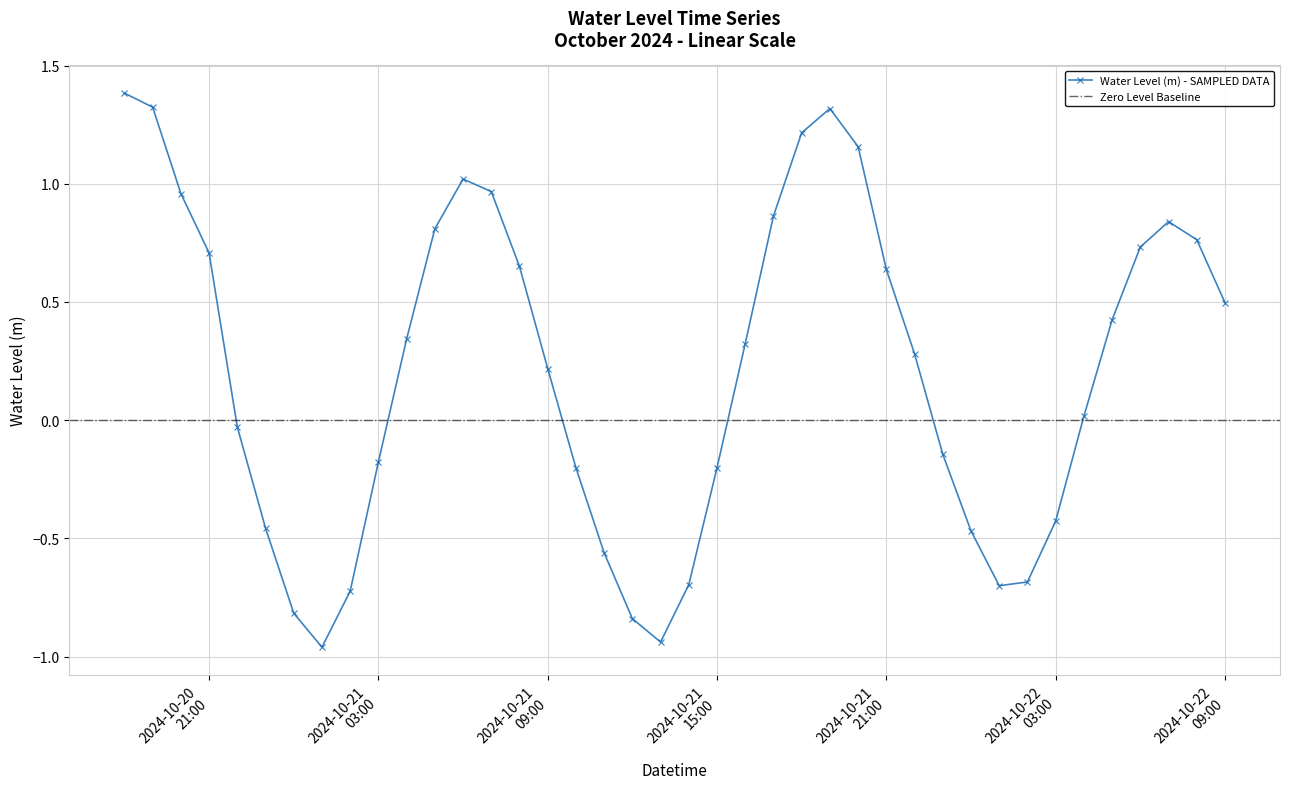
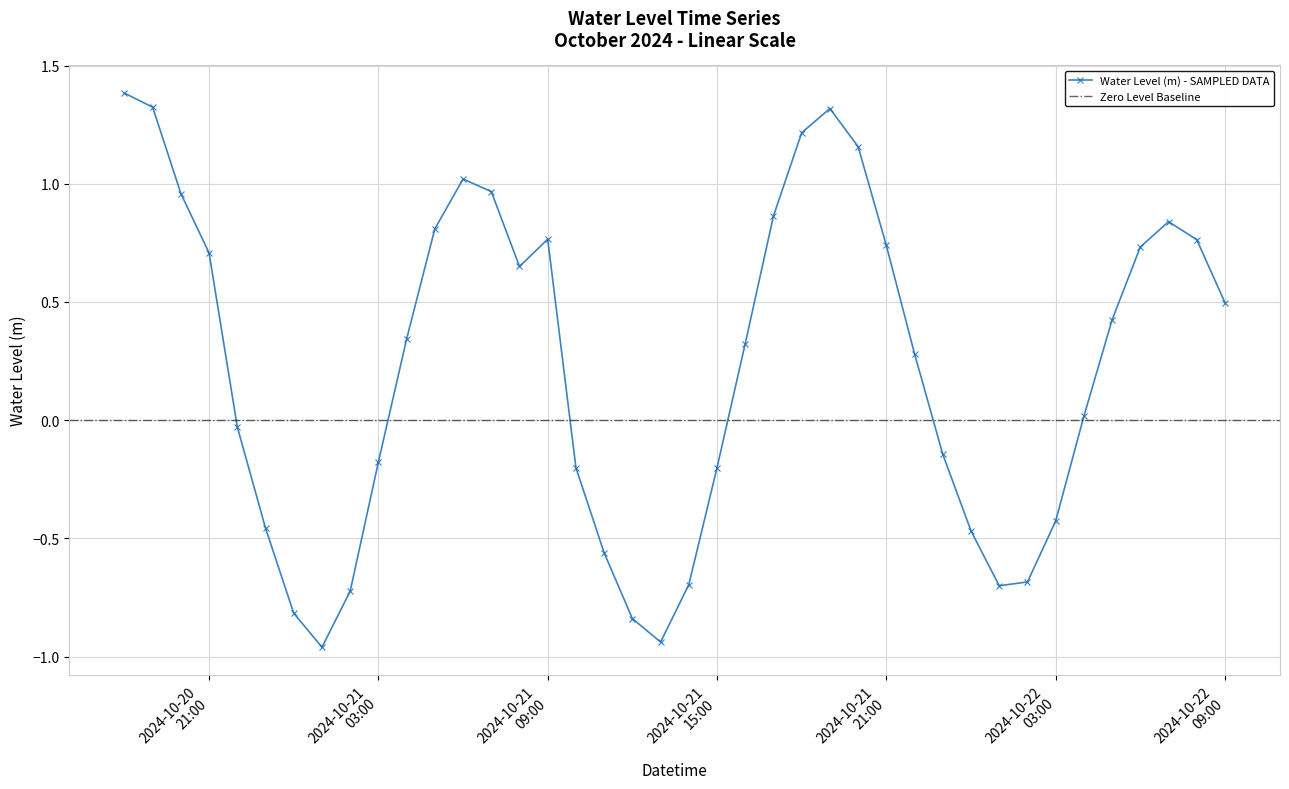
2024-10-21 09:00: 0.22 -> 0.77
2024-10-21 21:00: 0.64 -> 0.74
